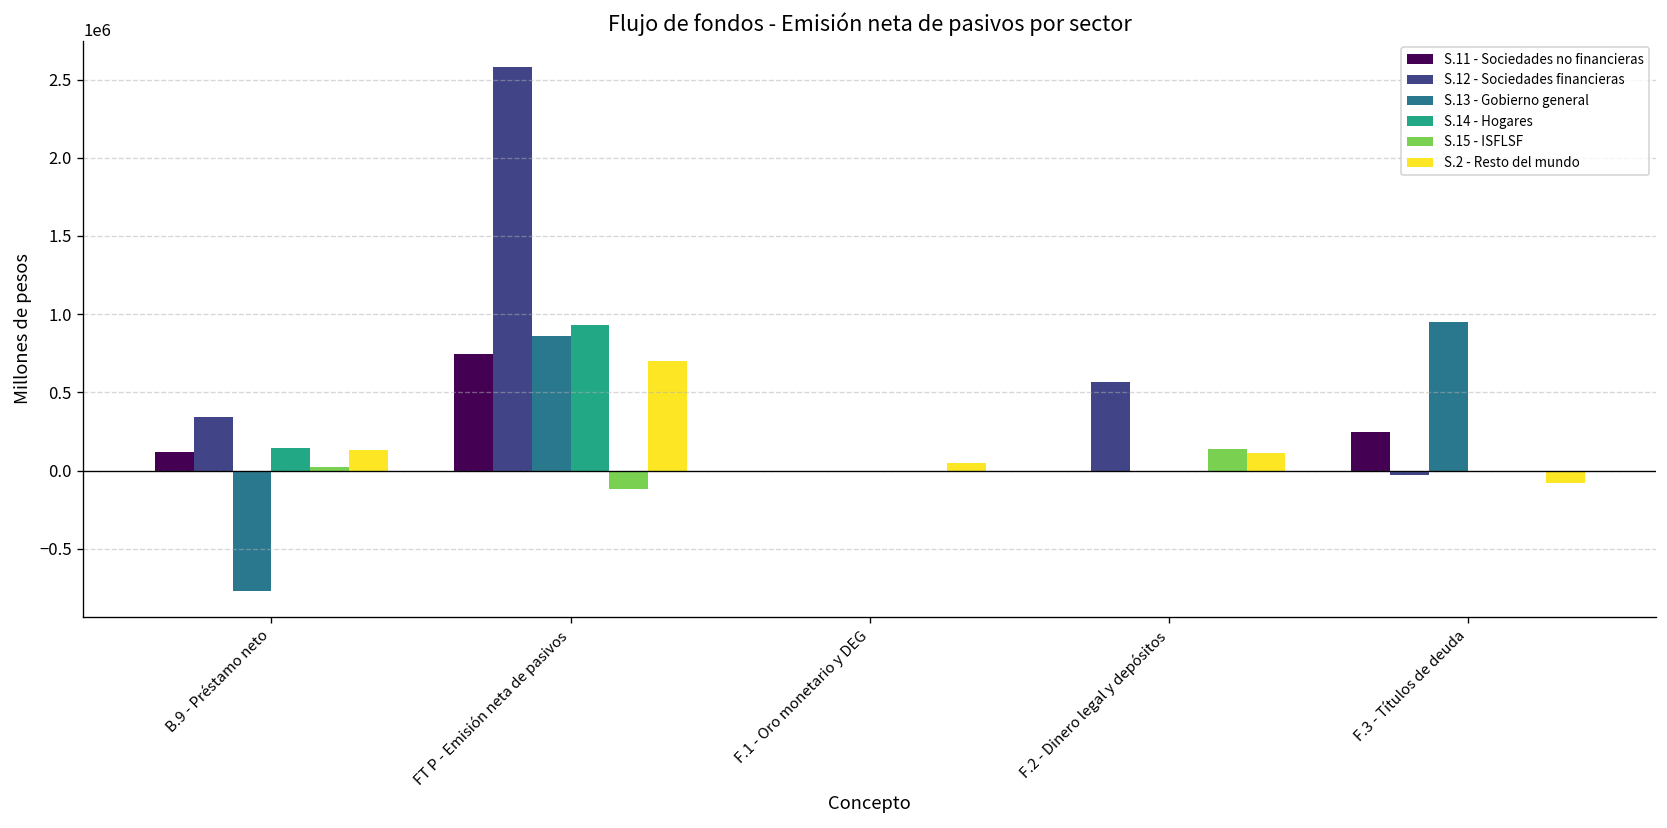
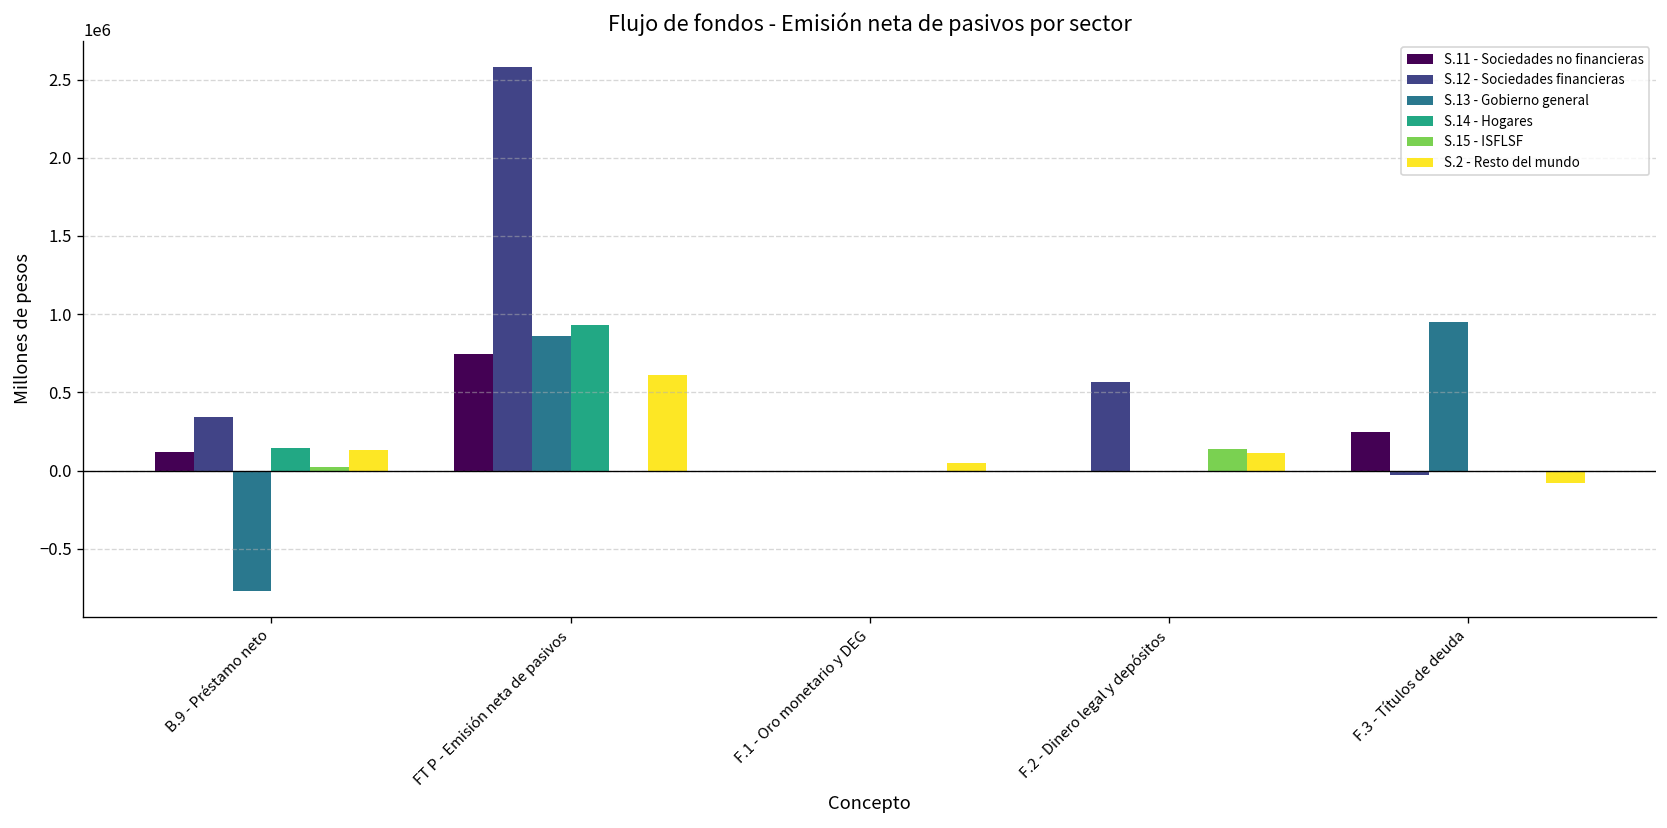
S.15 - ISFLSF, FT P - Emisión neta de pasivos: -120000 -> 0
S.2 - Resto del mundo, FT P - Emisión neta de pasivos: 700000 -> 610000
